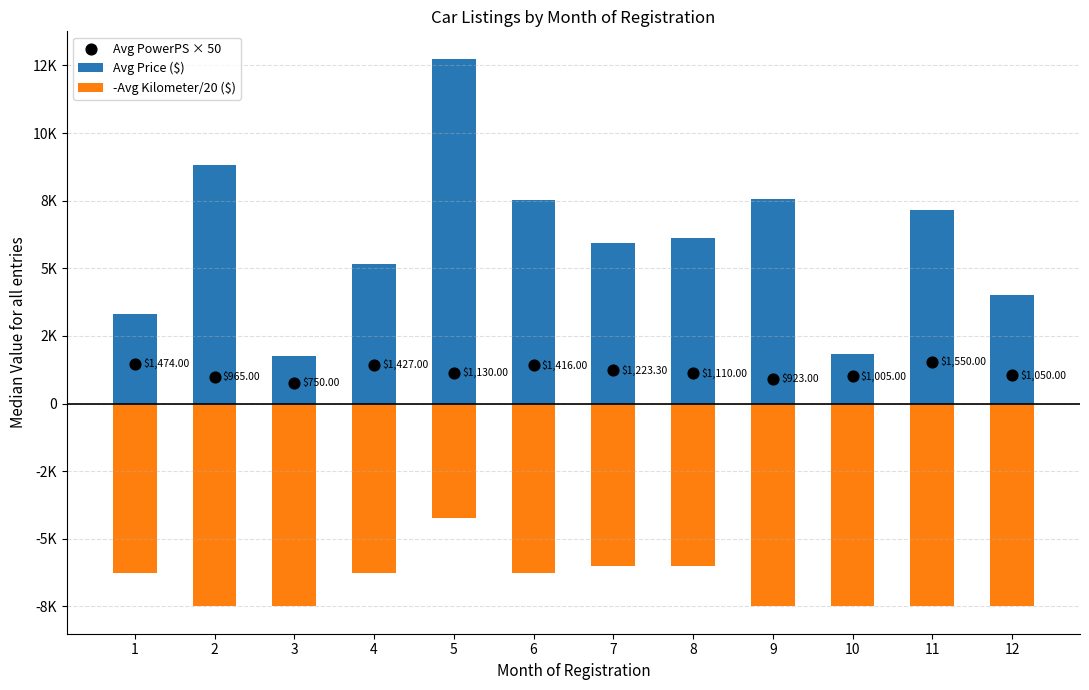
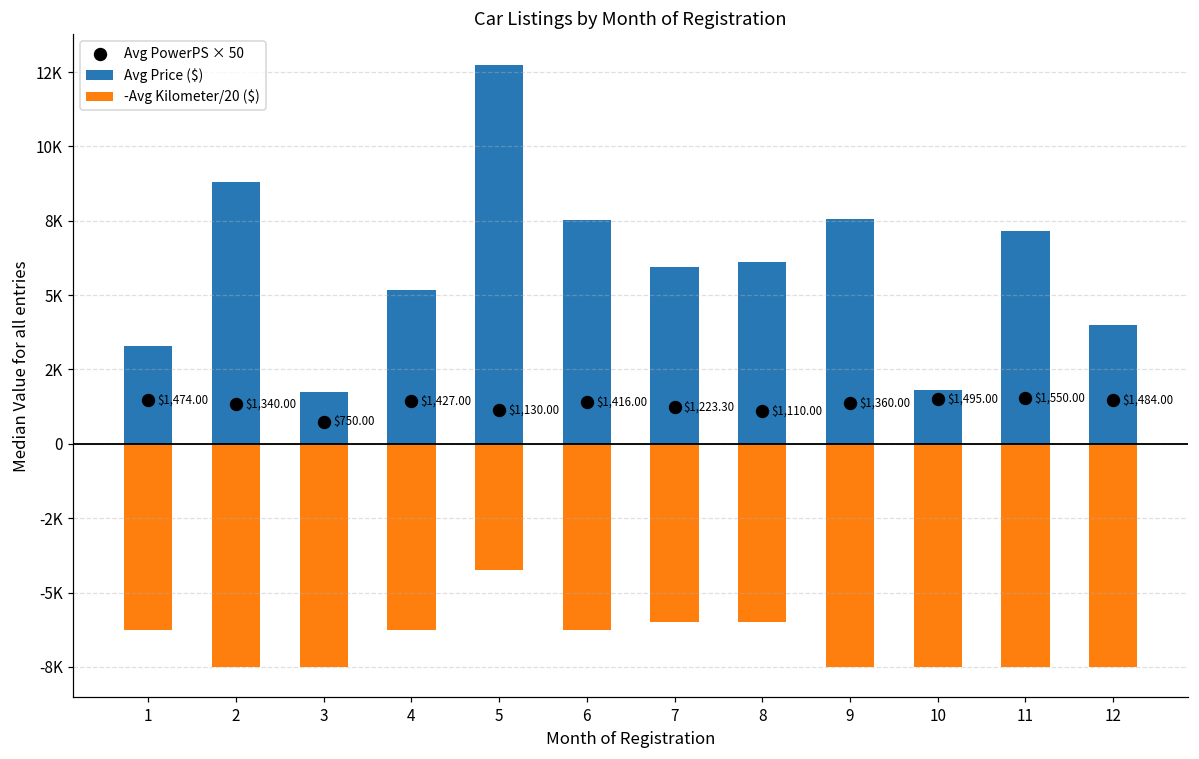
Avg PowerPS × 50, 2: $965.00 -> $1,340.00
Avg PowerPS × 50, 9: $923.00 -> $1,360.00
Avg PowerPS × 50, 10: $1,005.00 -> $1,495.00
Avg PowerPS × 50, 12: $1,050.00 -> $1,484.00
